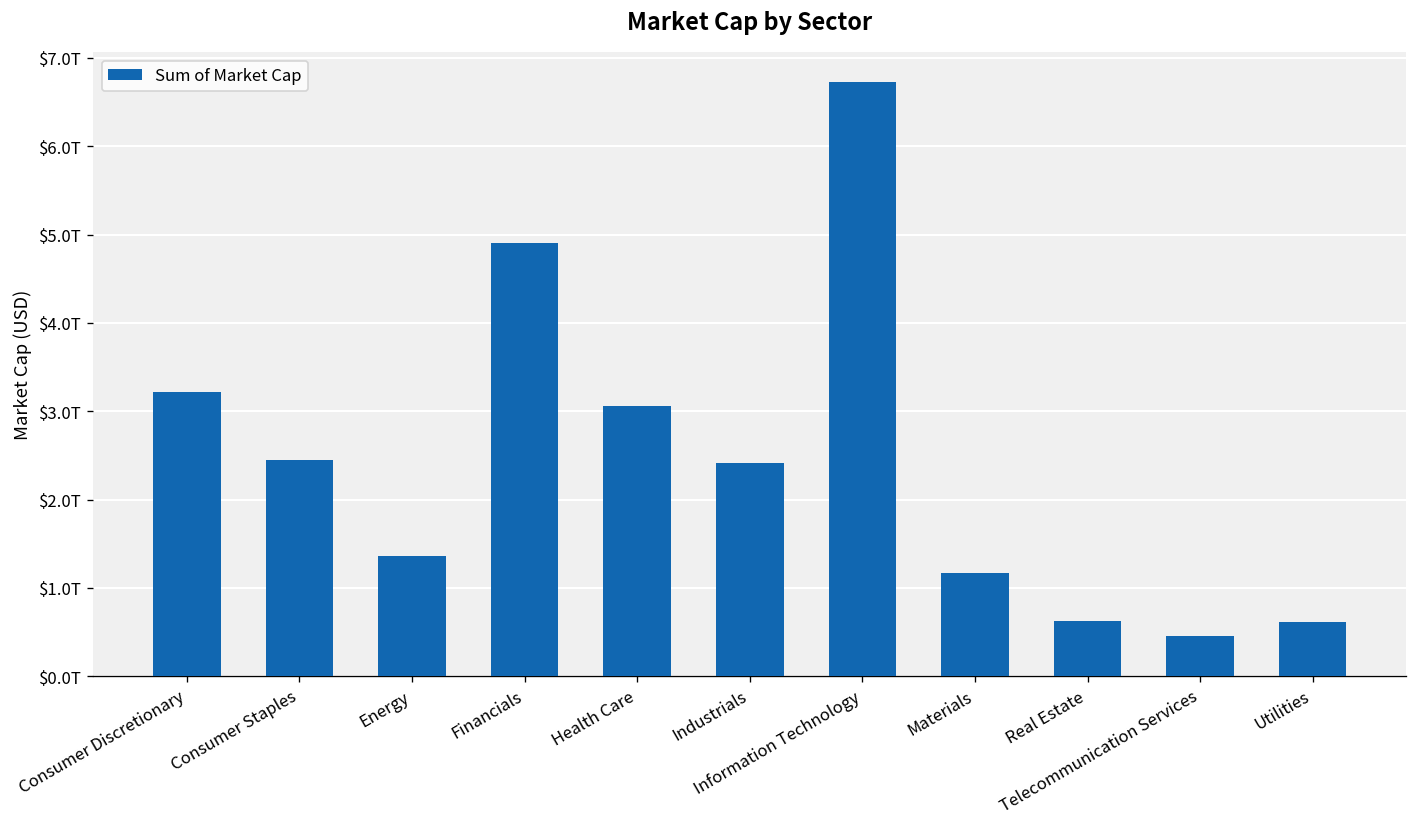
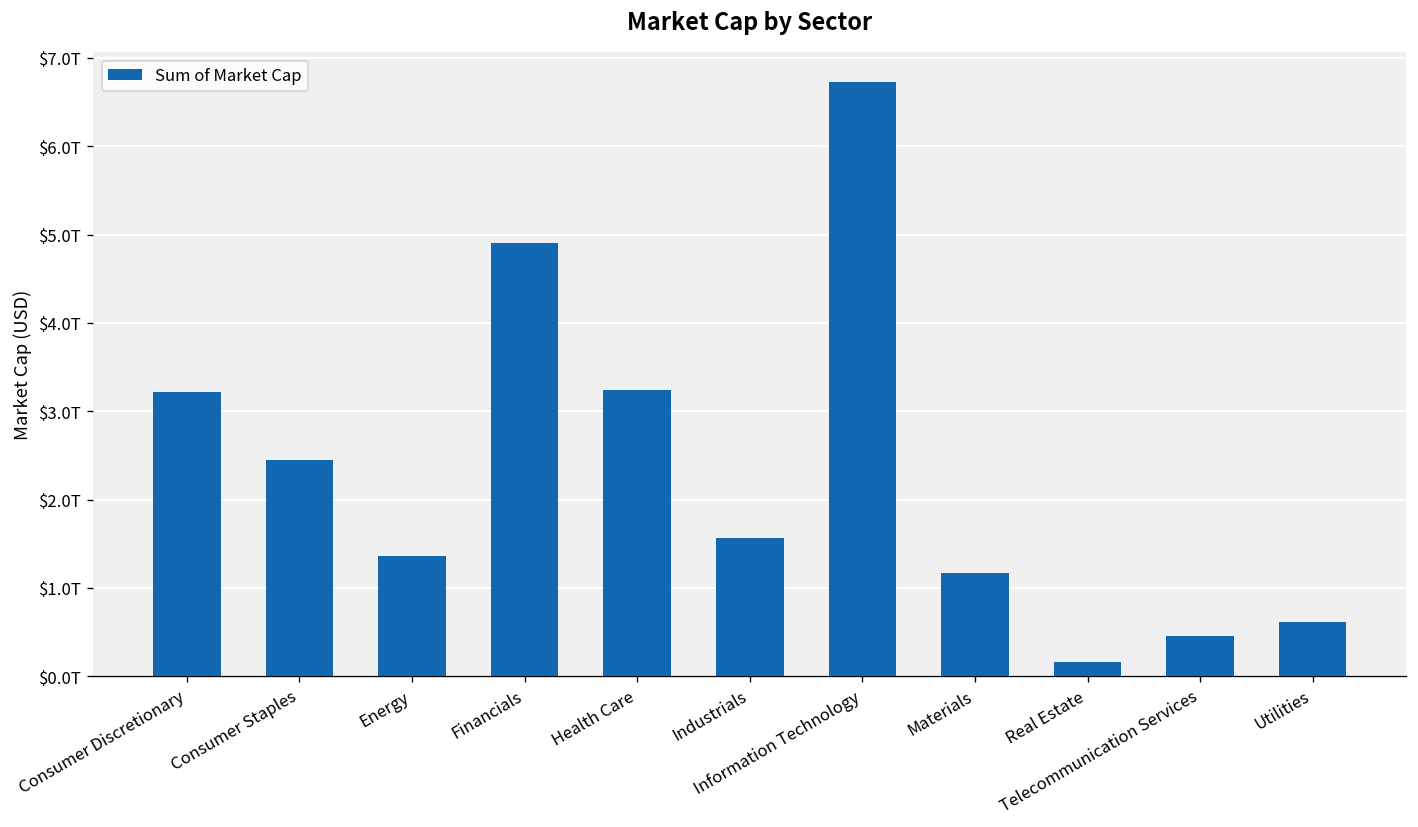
Health Care: $3.1T -> $3.2T
Industrials: $2.4T -> $1.6T
Real Estate: $0.6T -> $0.2T
